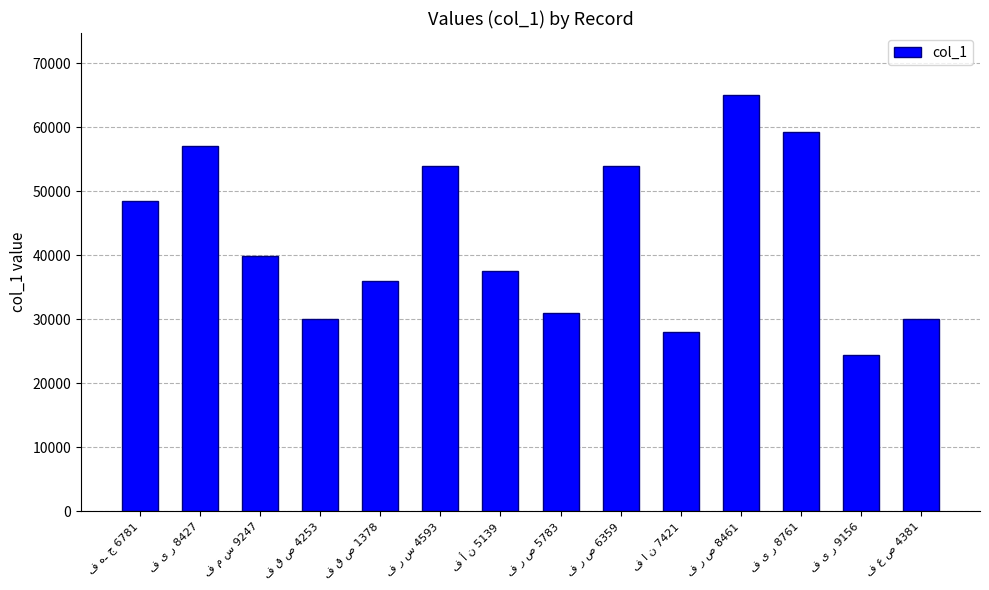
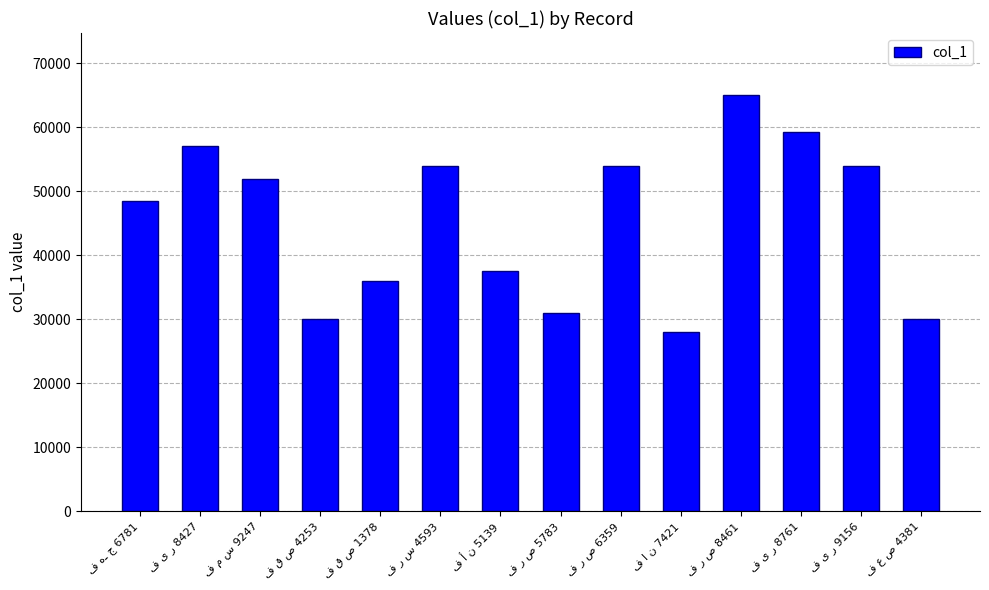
ف م س 9247: 40000 -> 52000
ف ى ر 9156: 24000 -> 54000
